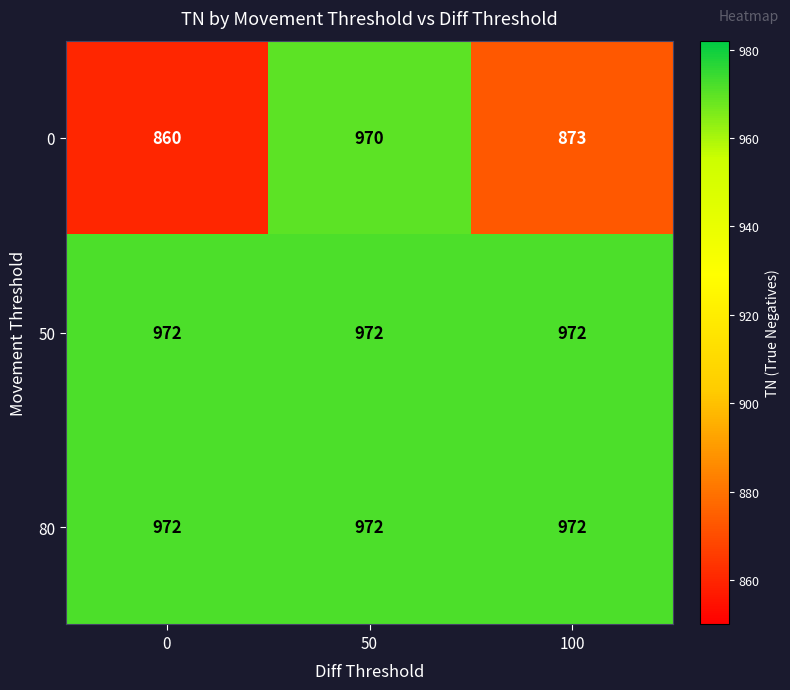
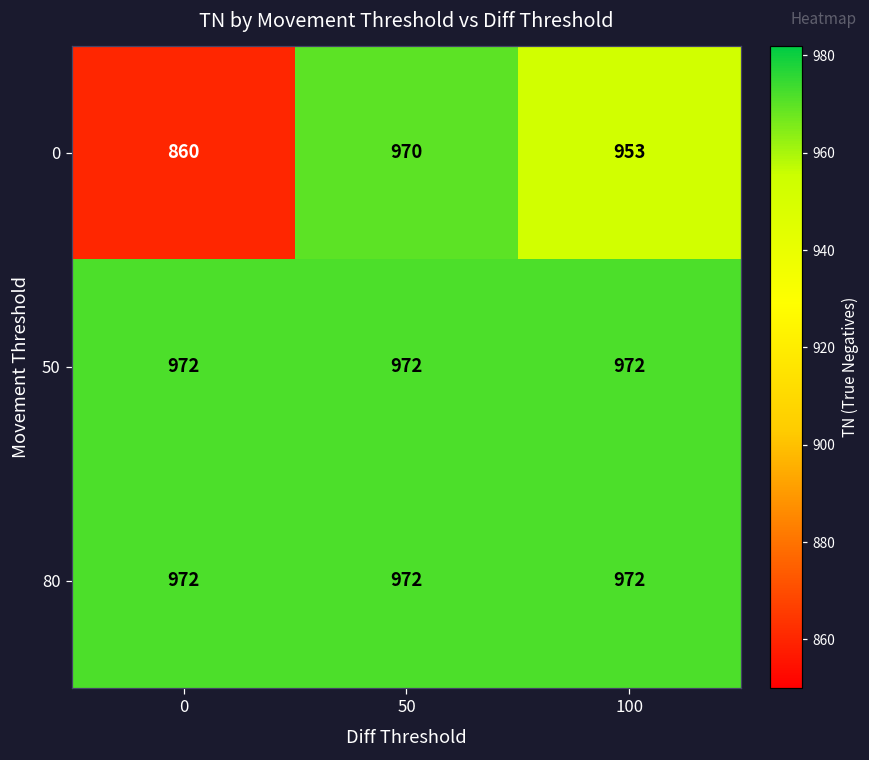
0, 100: 873 -> 953
